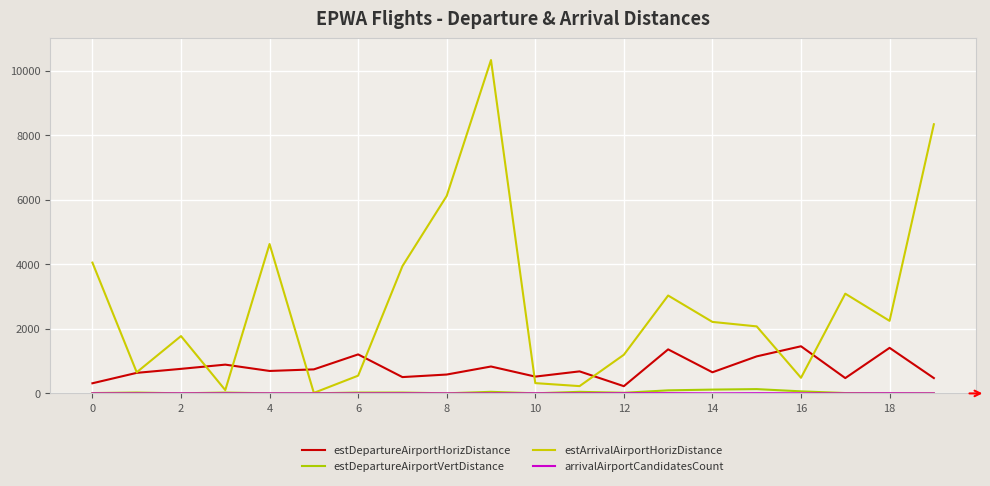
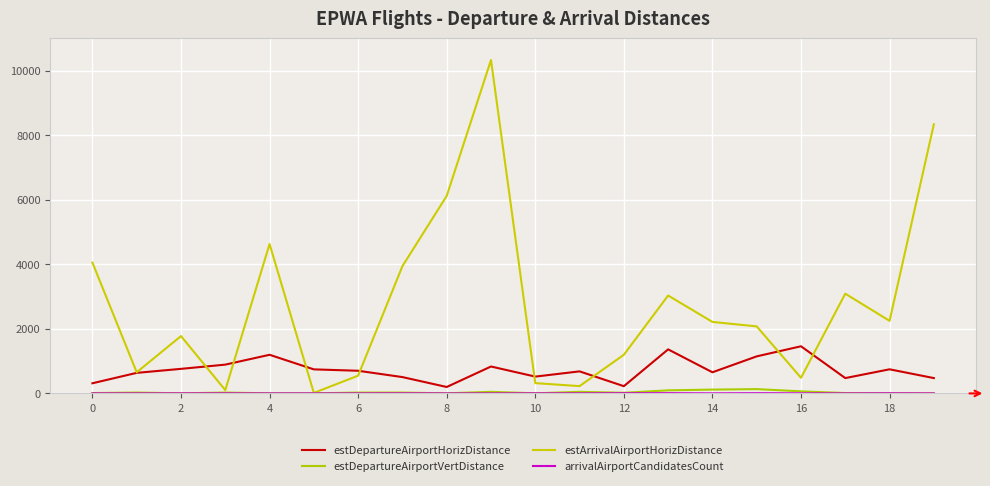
estDepartureAirportHorizDistance, 4: 700 -> 1200
estDepartureAirportHorizDistance, 6: 1200 -> 700
estDepartureAirportHorizDistance, 8: 600 -> 200
estDepartureAirportHorizDistance, 18: 1400 -> 700
